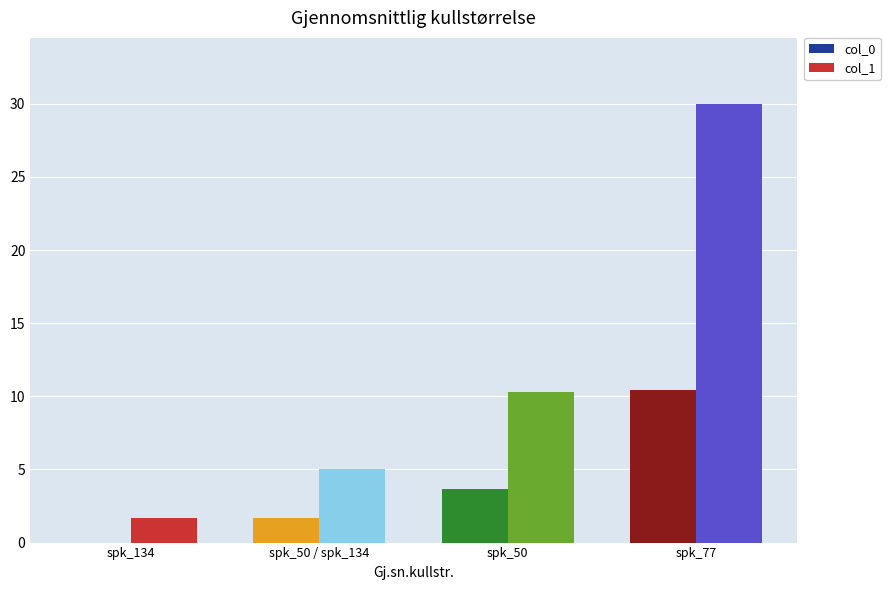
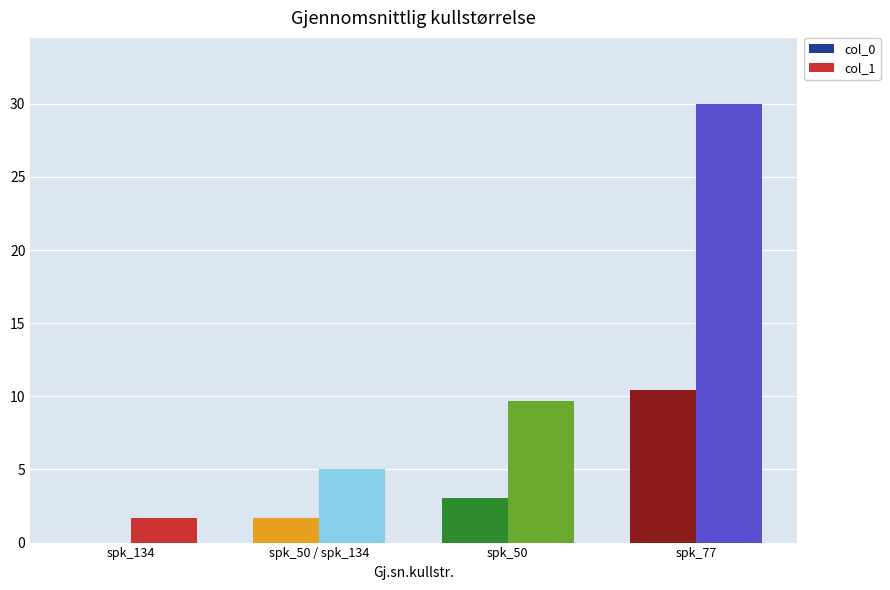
col_0, spk_50: 3.7 -> 3.1
col_1, spk_50: 10.3 -> 9.7
